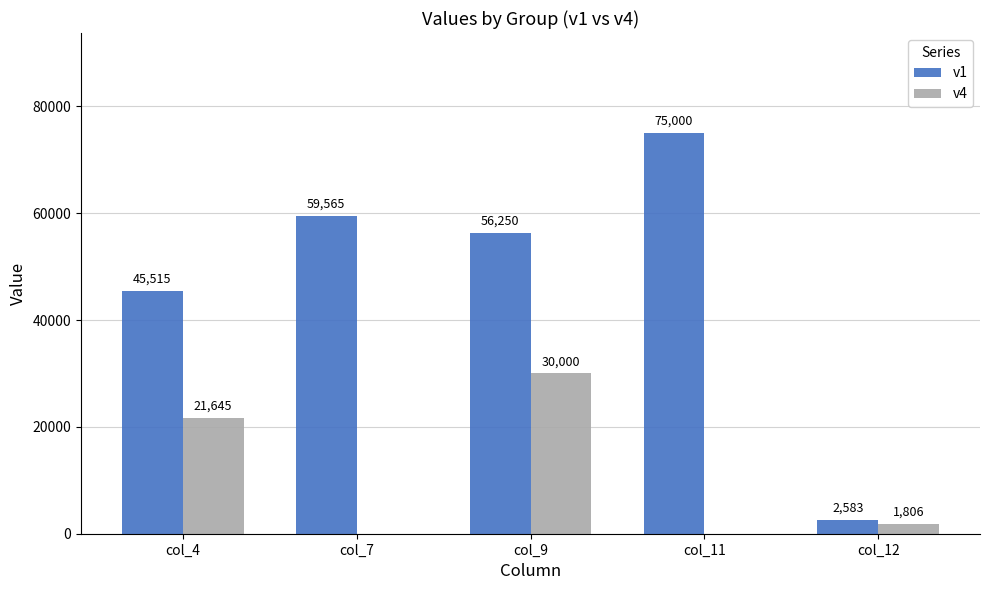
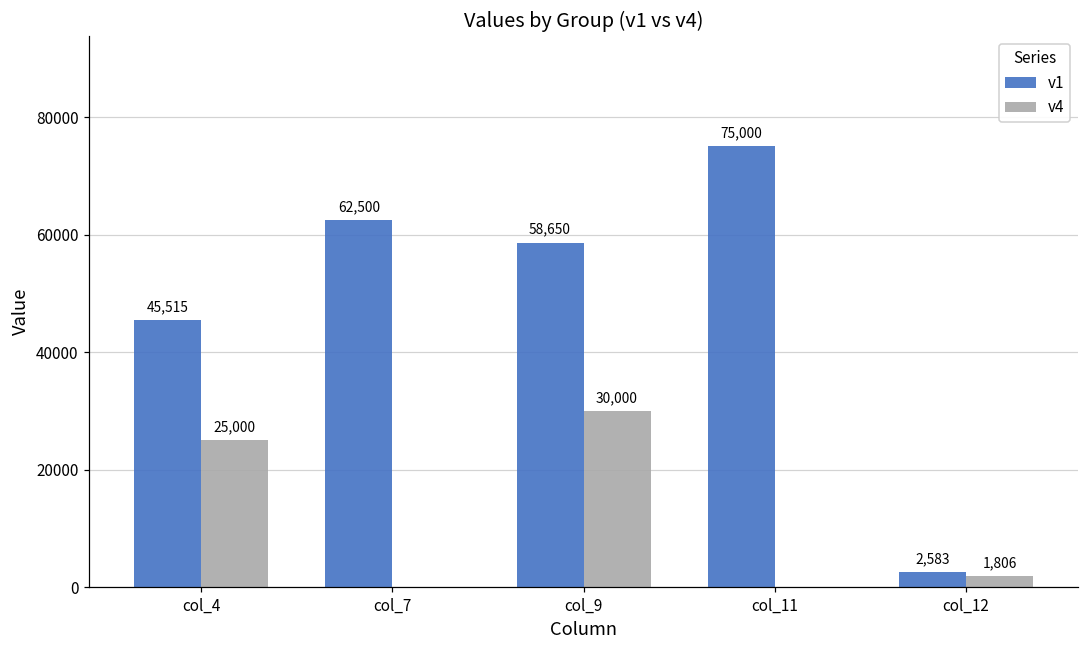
v4, col_4: 21,645 -> 25,000
v1, col_7: 59,565 -> 62,500
v1, col_9: 56,250 -> 58,650
